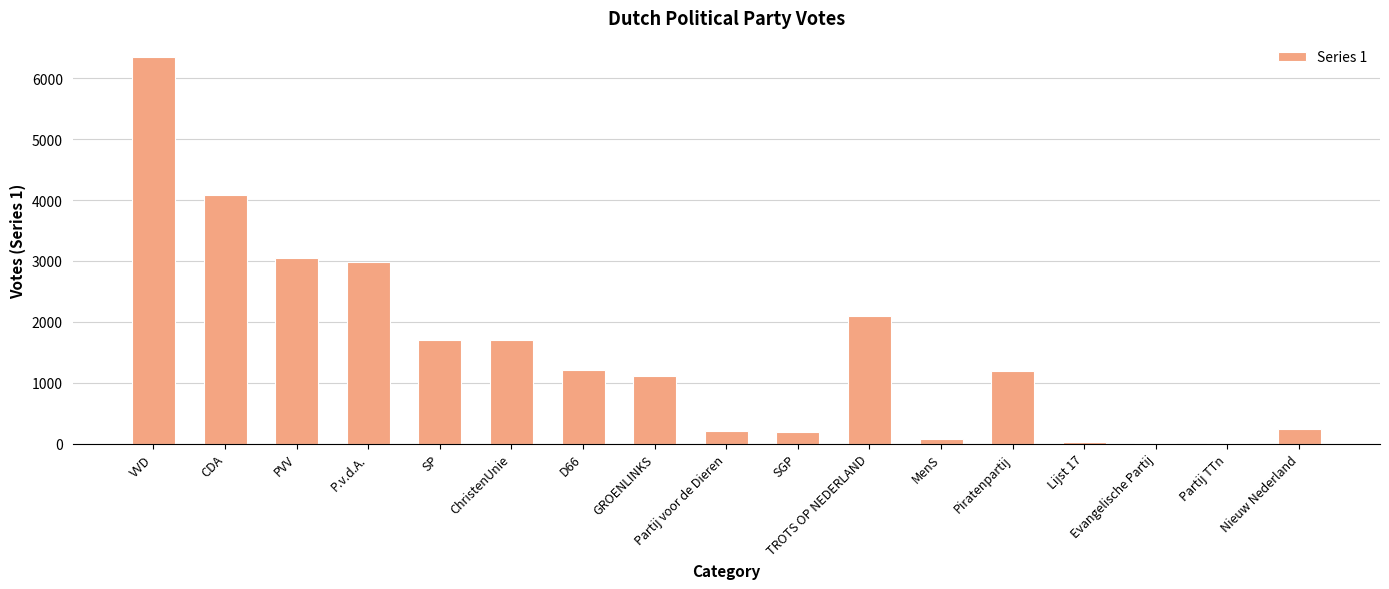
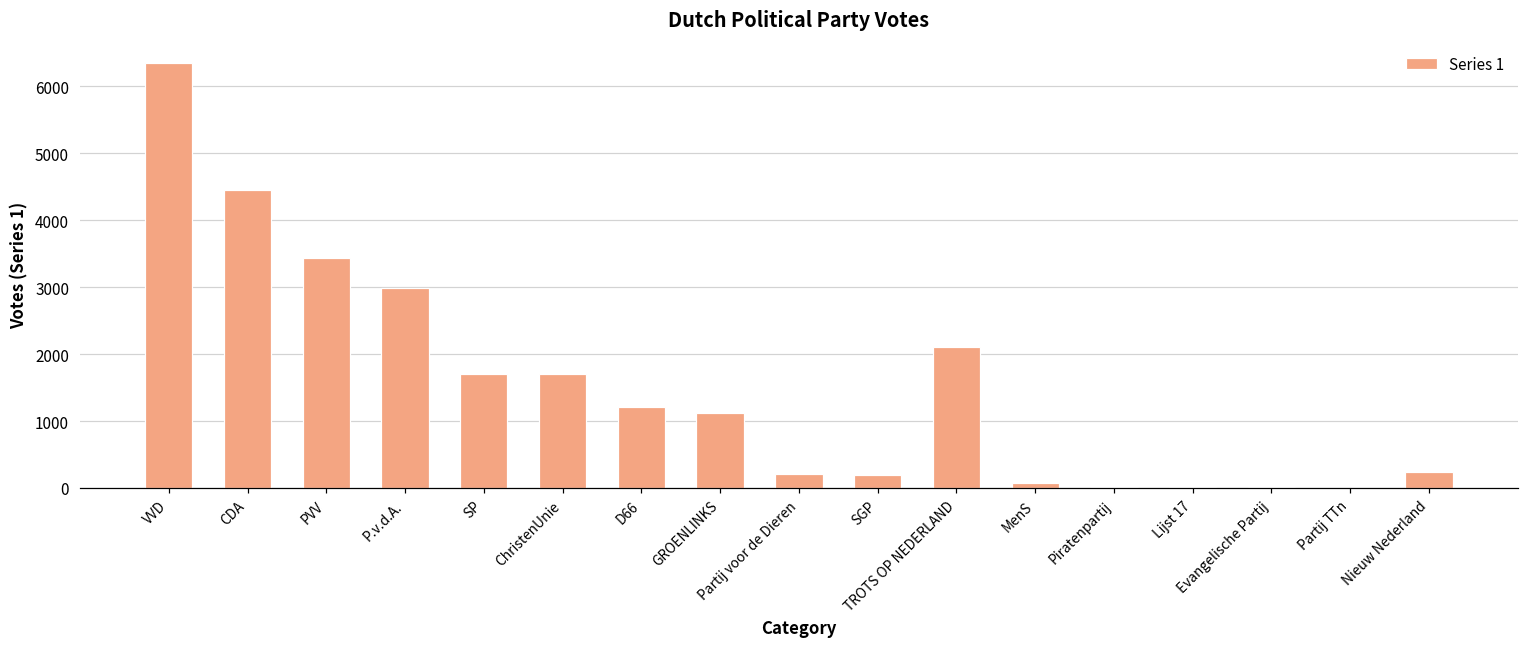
CDA: 4100 -> 4500
PVV: 3100 -> 3400
Piratenpartij: 1200 -> 0
